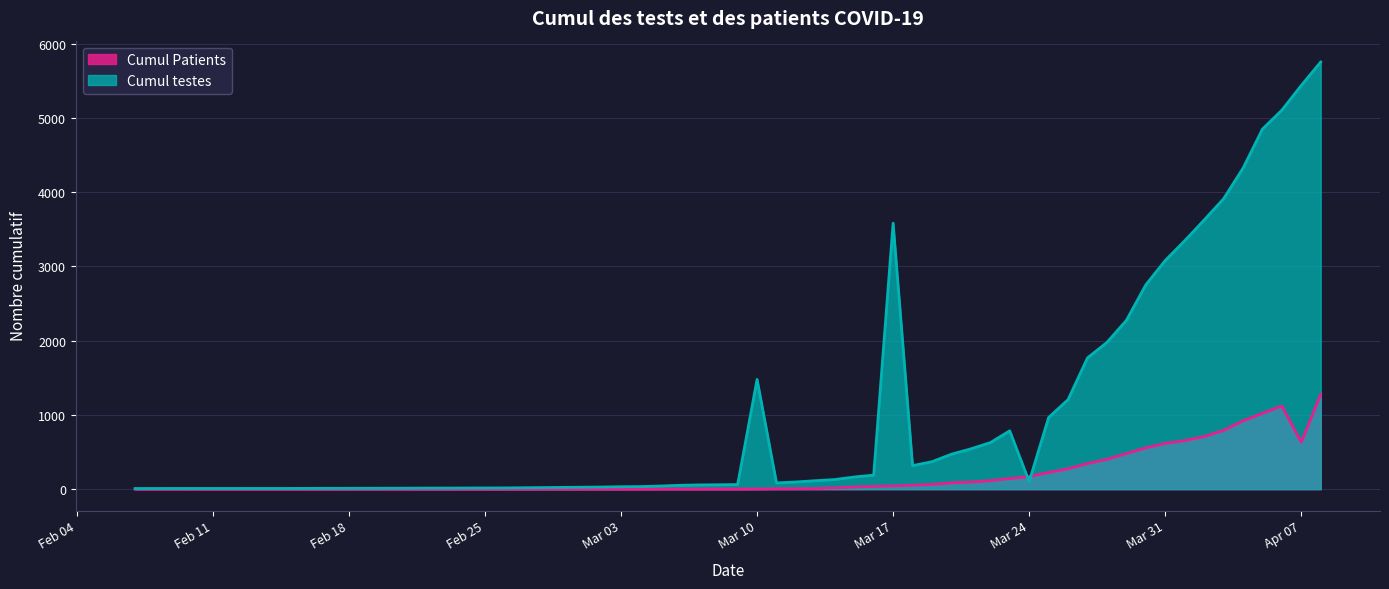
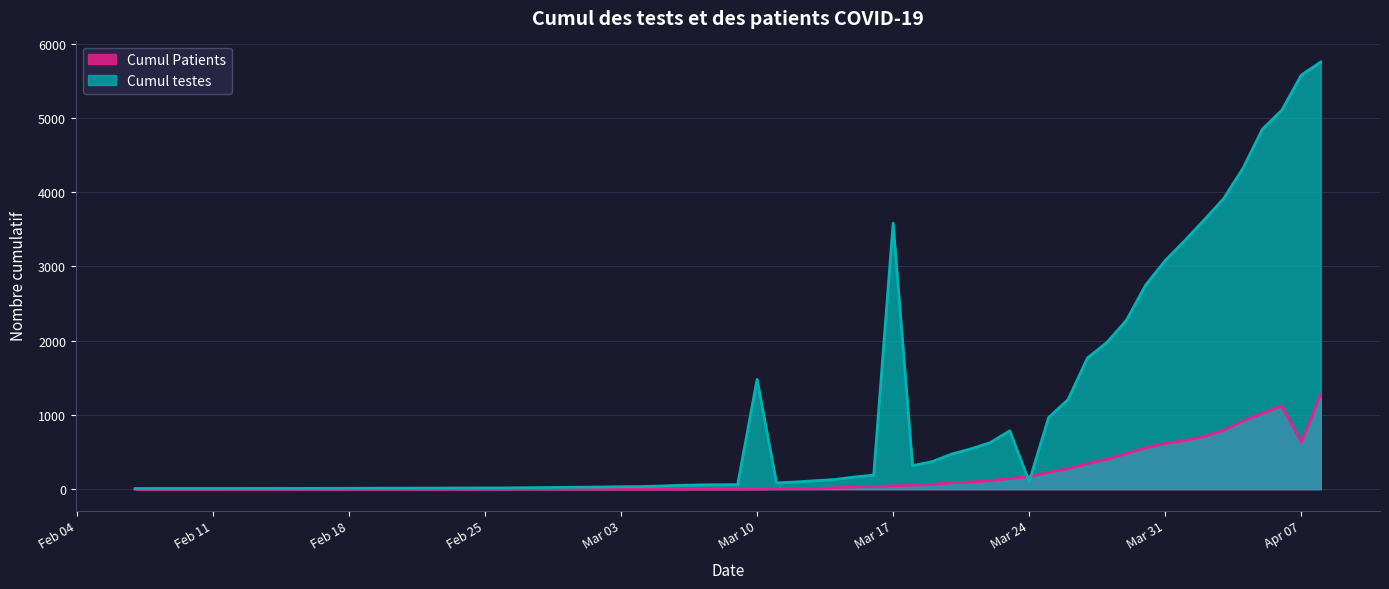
Cumul testes, Apr 07: 5400 -> 5600
